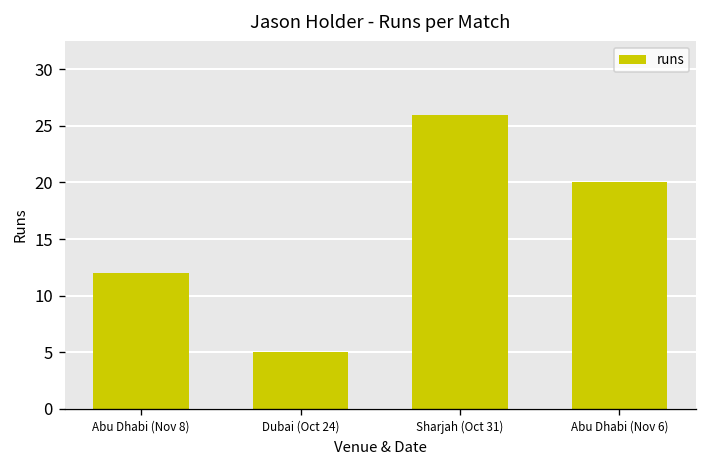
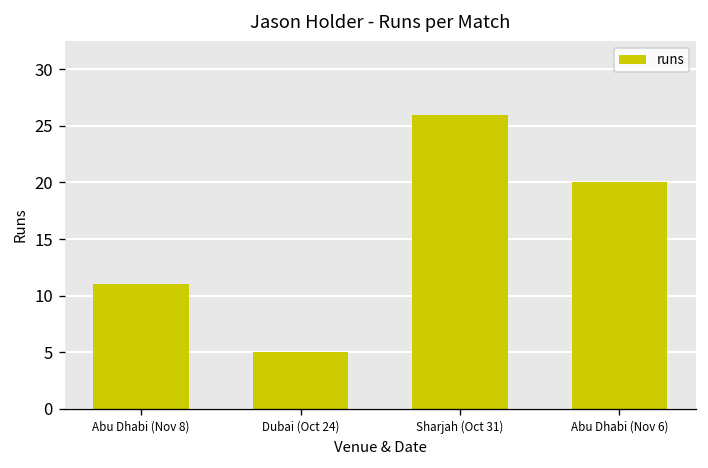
Abu Dhabi (Nov 8): 12 -> 11
